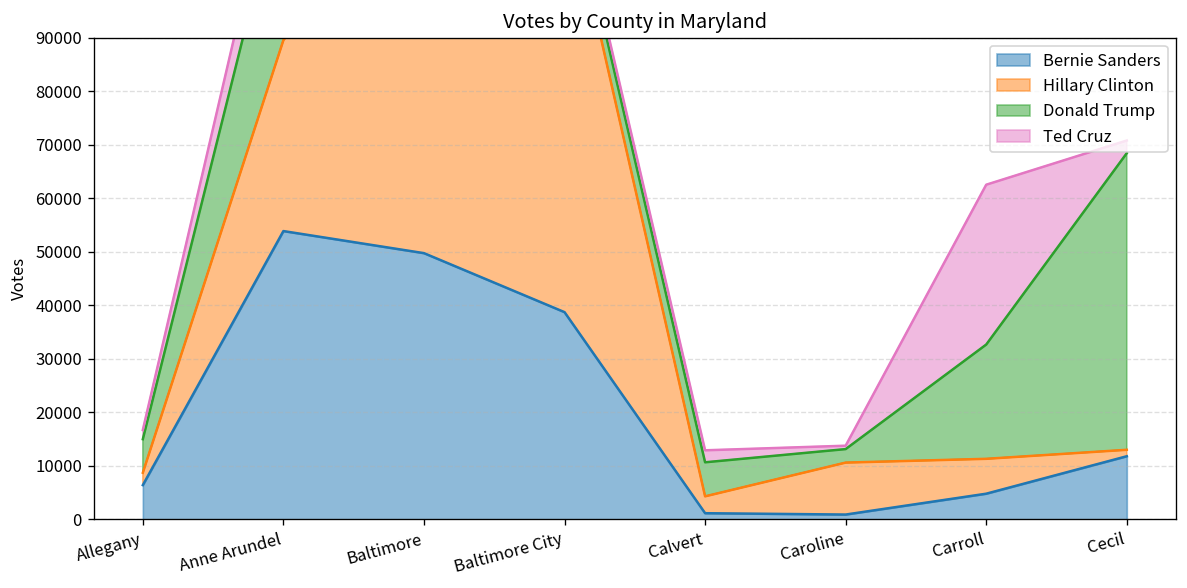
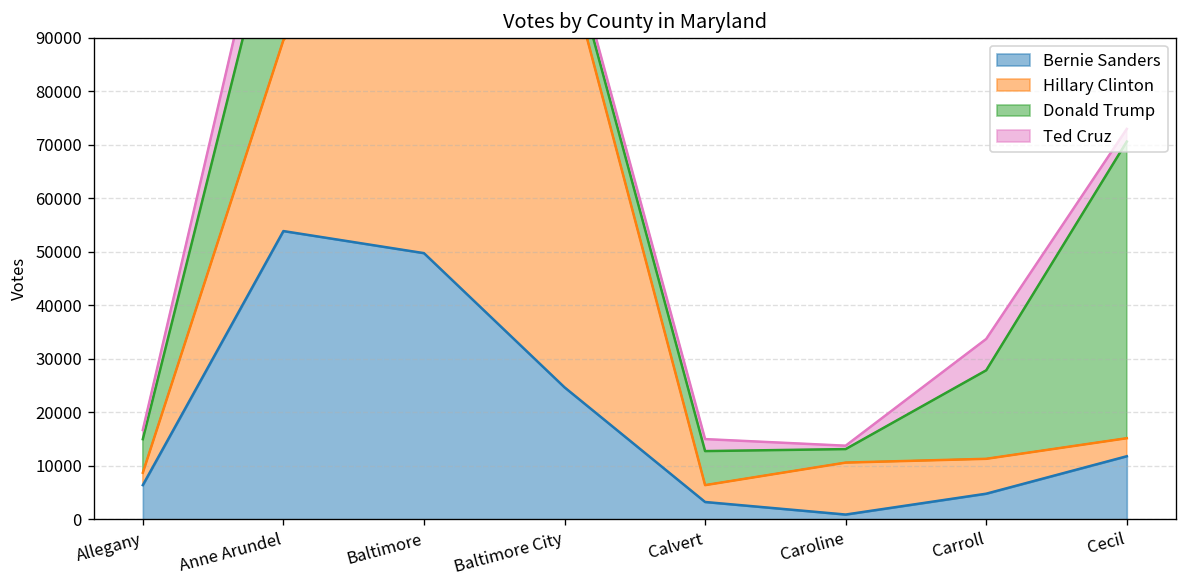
Bernie Sanders, Baltimore City: 39000 -> 25000
Bernie Sanders, Calvert: 1000 -> 3000
Donald Trump, Carroll: 21000 -> 17000
Ted Cruz, Carroll: 30000 -> 6000
Hillary Clinton, Cecil: 1000 -> 3000
